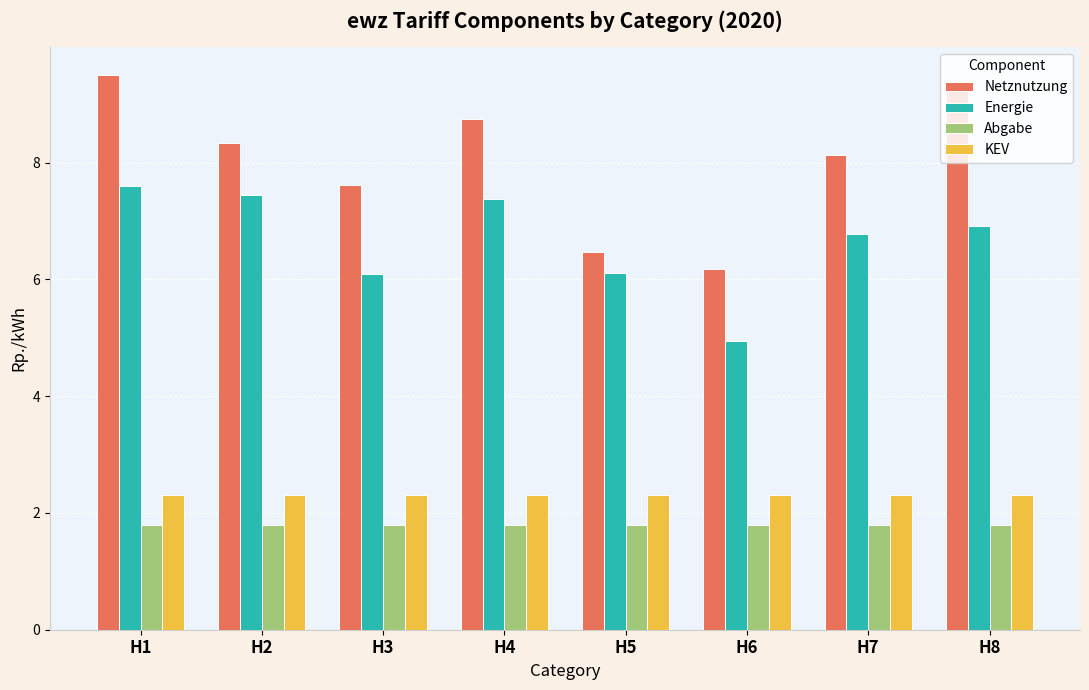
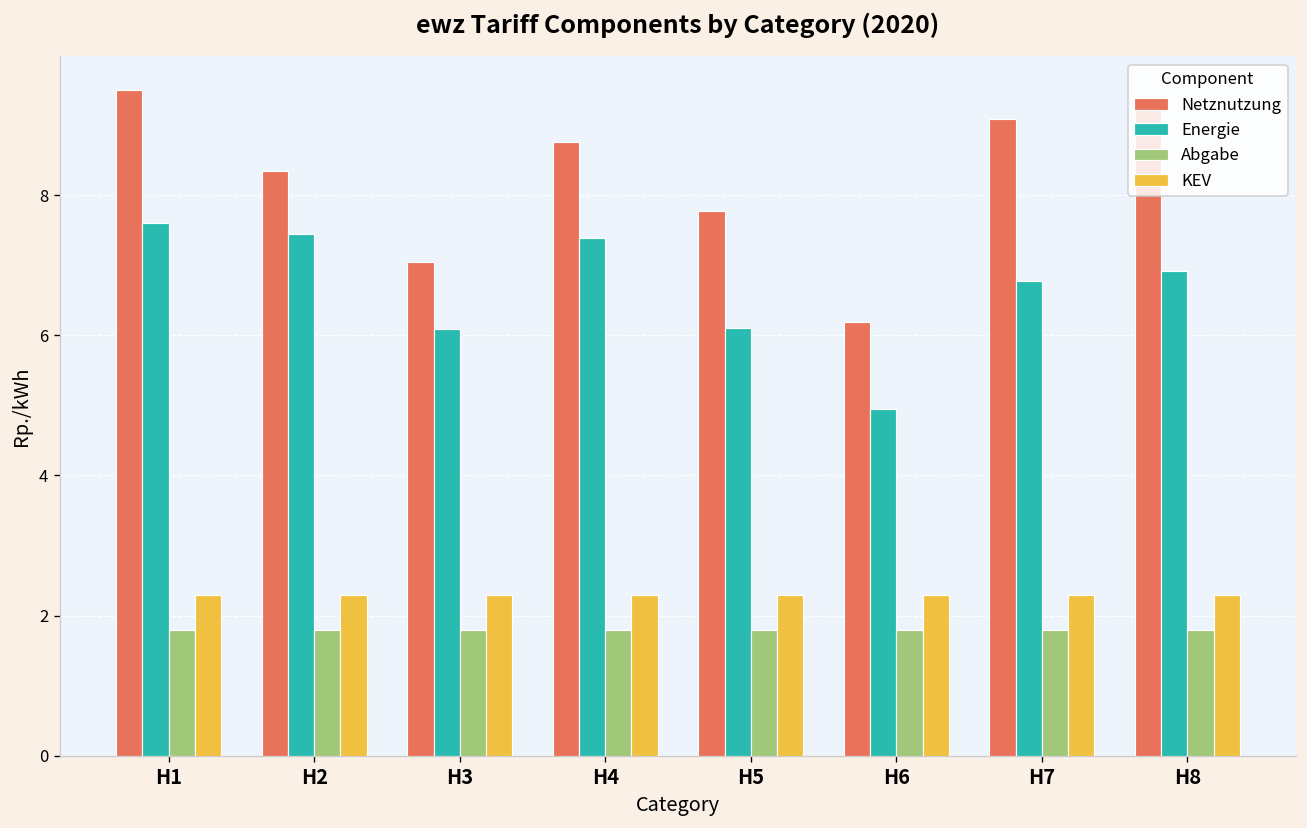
Netznutzung, H3: 7.6 -> 7.0
Netznutzung, H5: 6.5 -> 7.8
Netznutzung, H7: 8.1 -> 9.1
